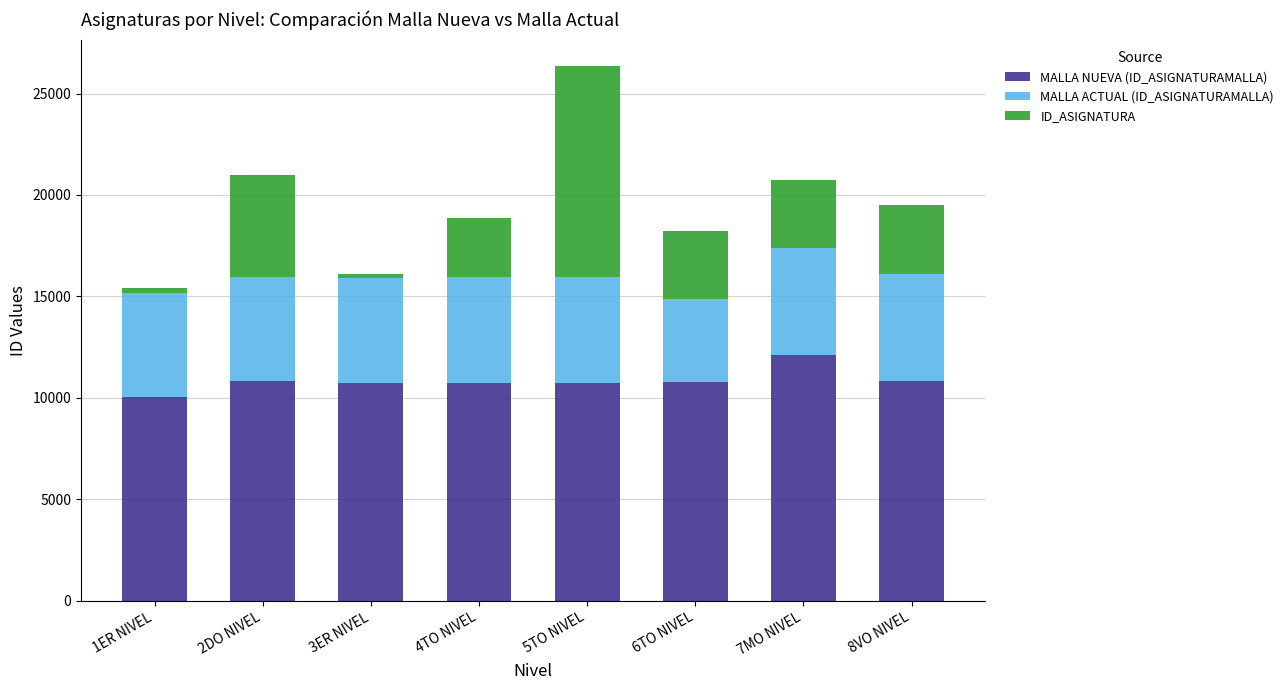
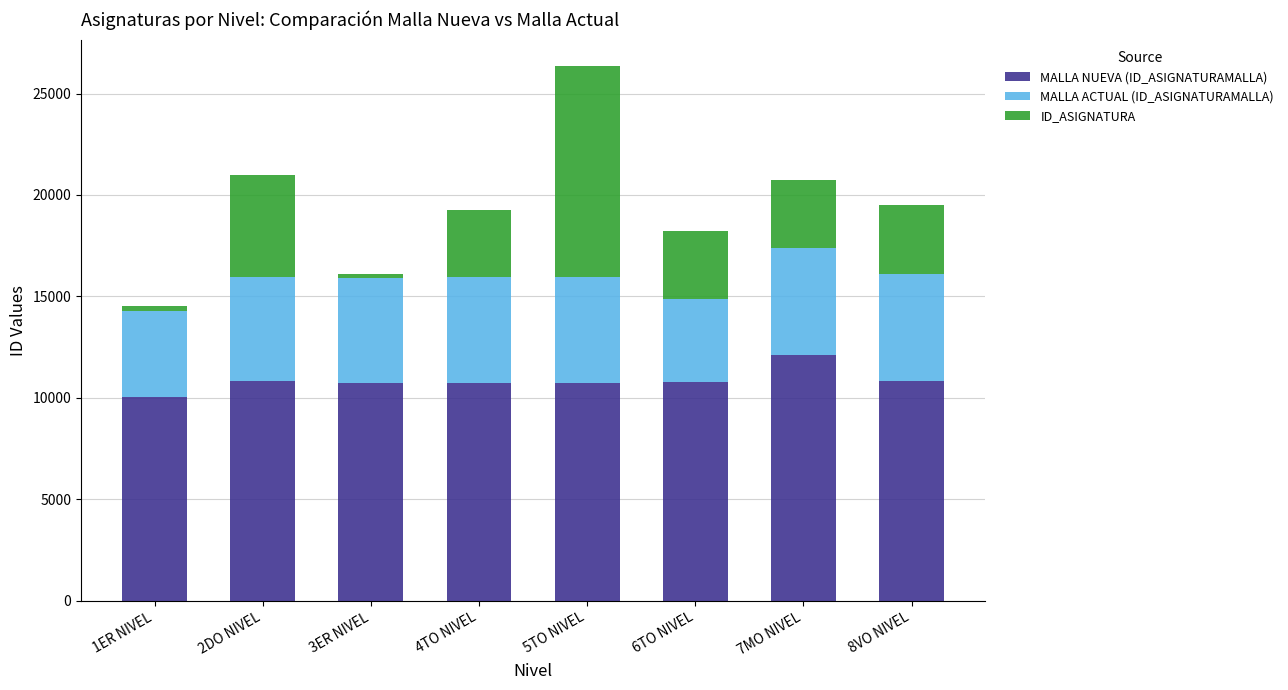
MALLA ACTUAL (ID_ASIGNATURAMALLA), 1ER NIVEL: 5100 -> 4200
ID_ASIGNATURA, 4TO NIVEL: 2900 -> 3300
